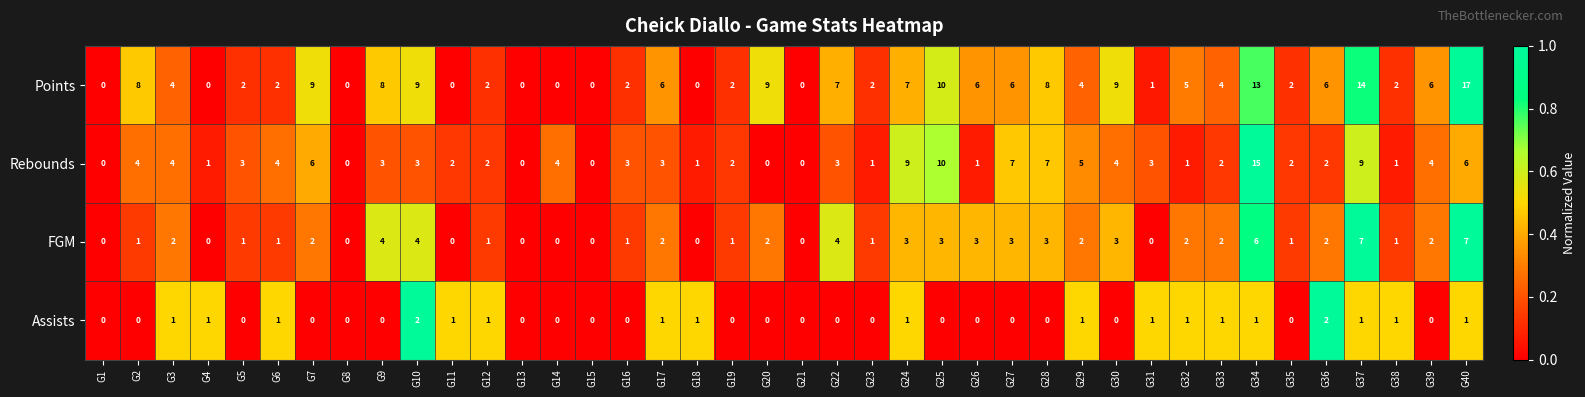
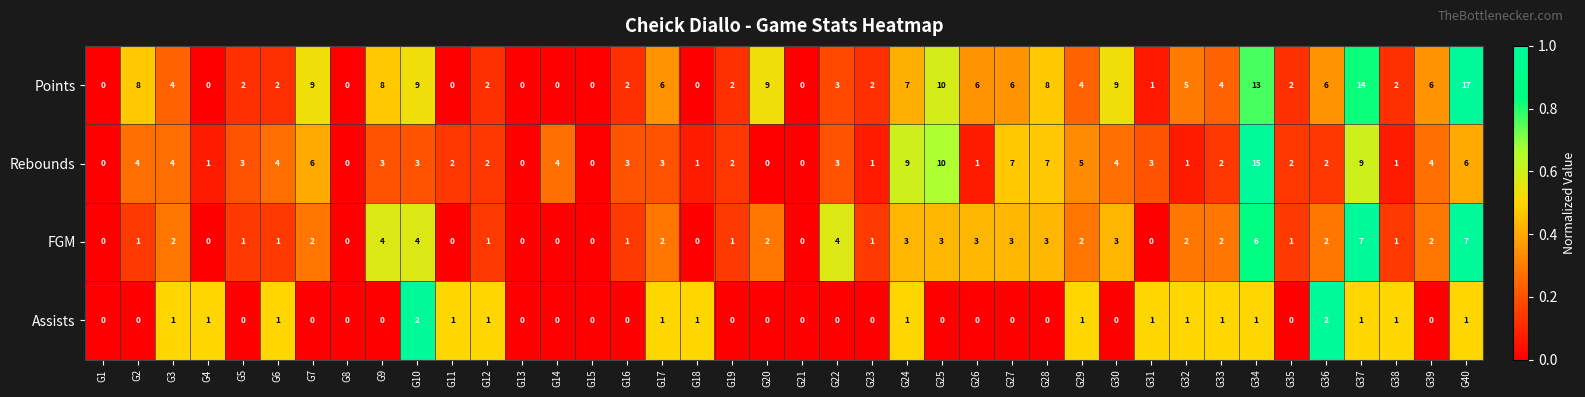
Points, G22: 7 -> 3
